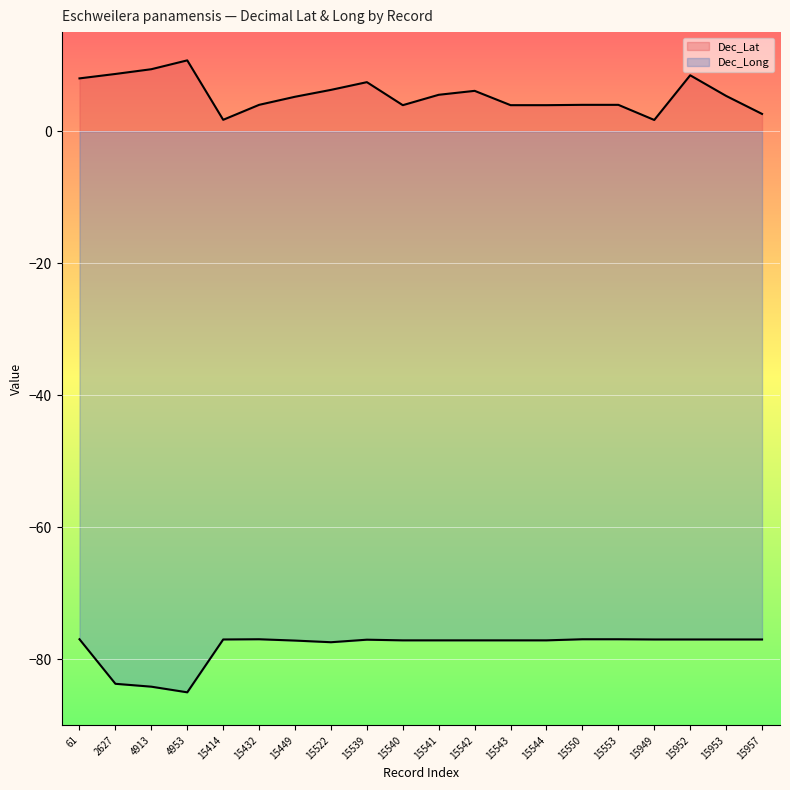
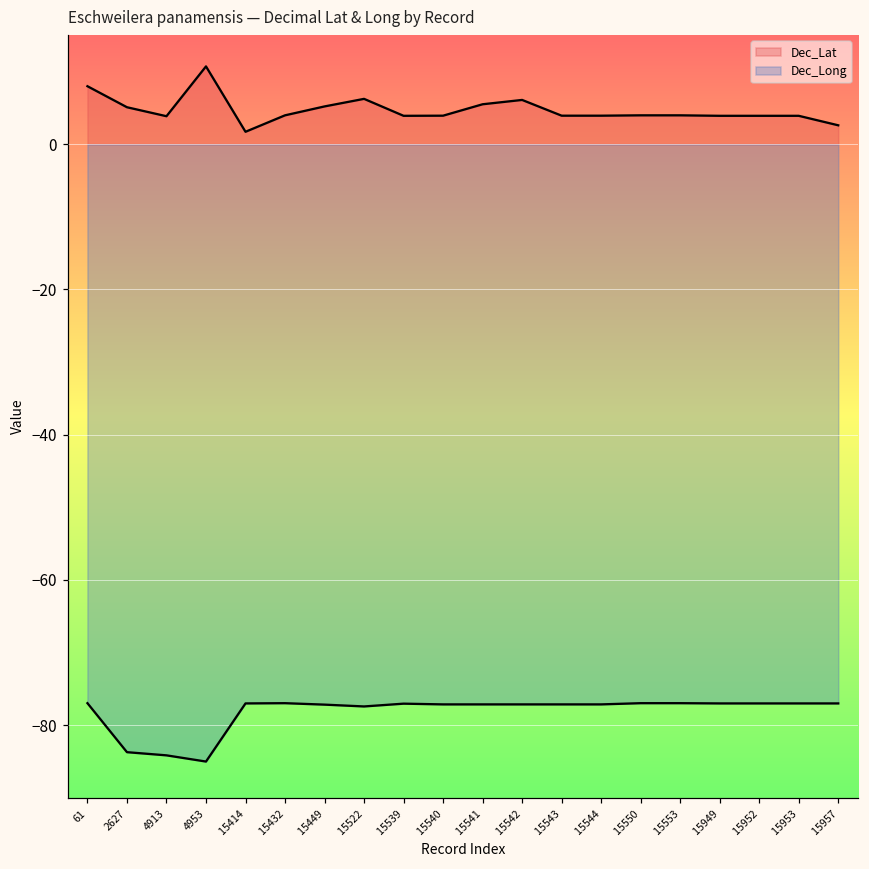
Dec_Lat, 2627: 9 -> 5
Dec_Lat, 4913: 9 -> 4
Dec_Lat, 15539: 7 -> 4
Dec_Lat, 15949: 2 -> 4
Dec_Lat, 15952: 8 -> 4
Dec_Lat, 15953: 5 -> 4
